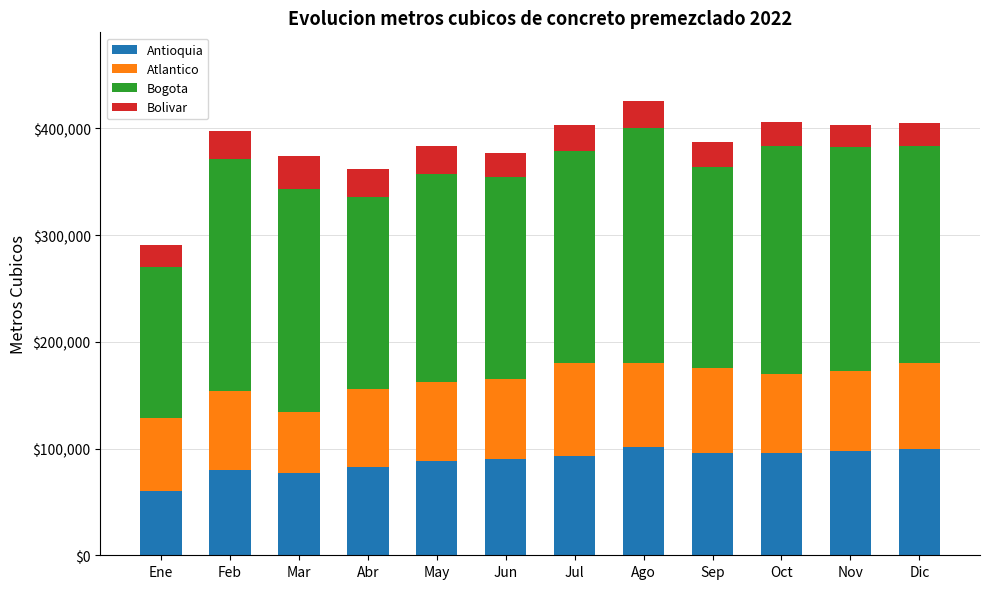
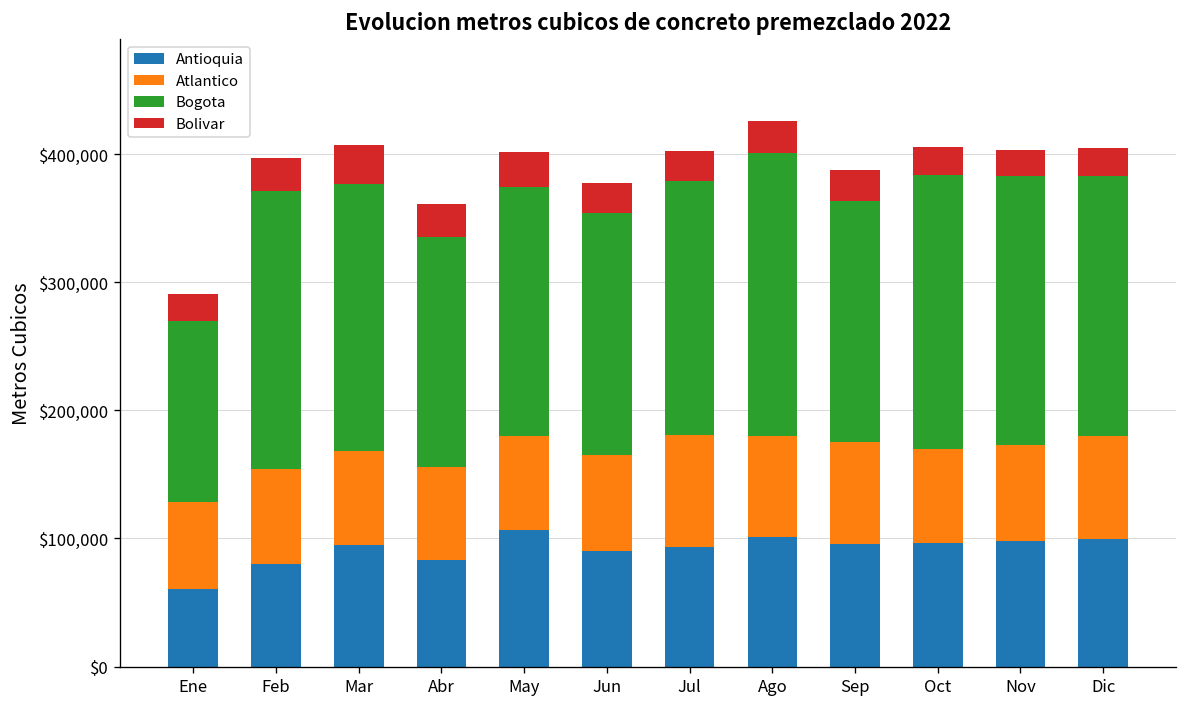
Antioquia, Mar: $77,000 -> $95,000
Atlantico, Mar: $58,000 -> $73,000
Antioquia, May: $89,000 -> $106,000
